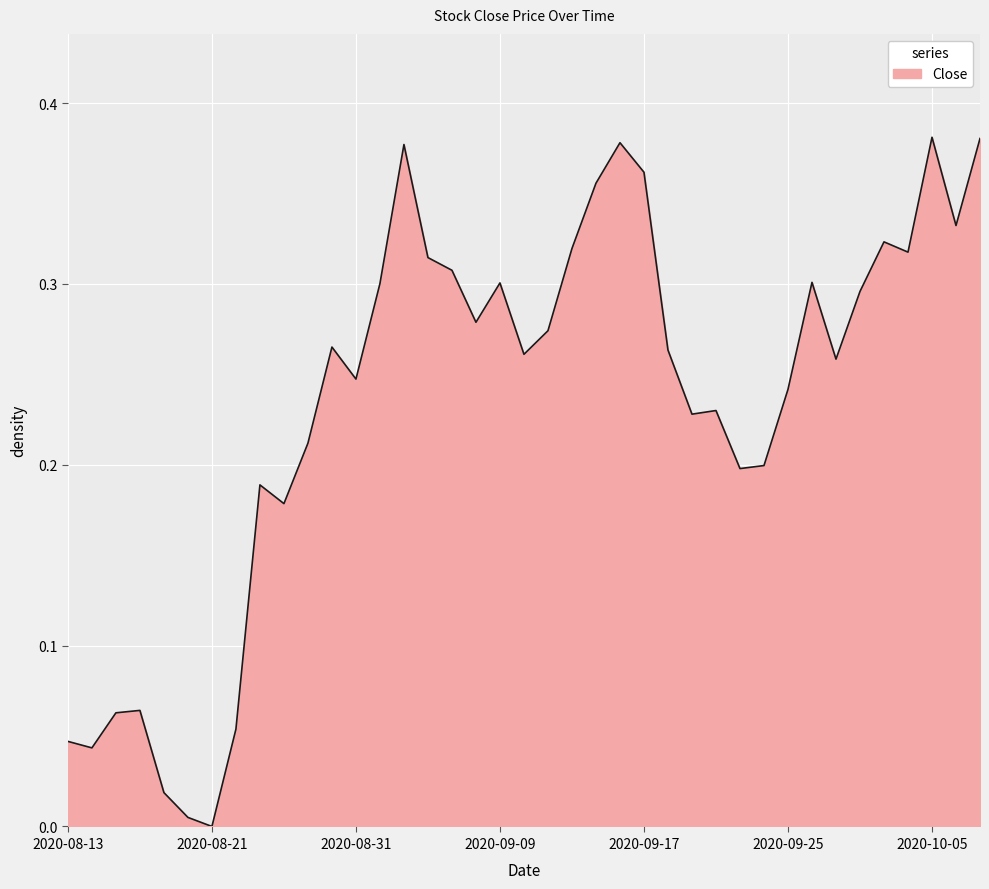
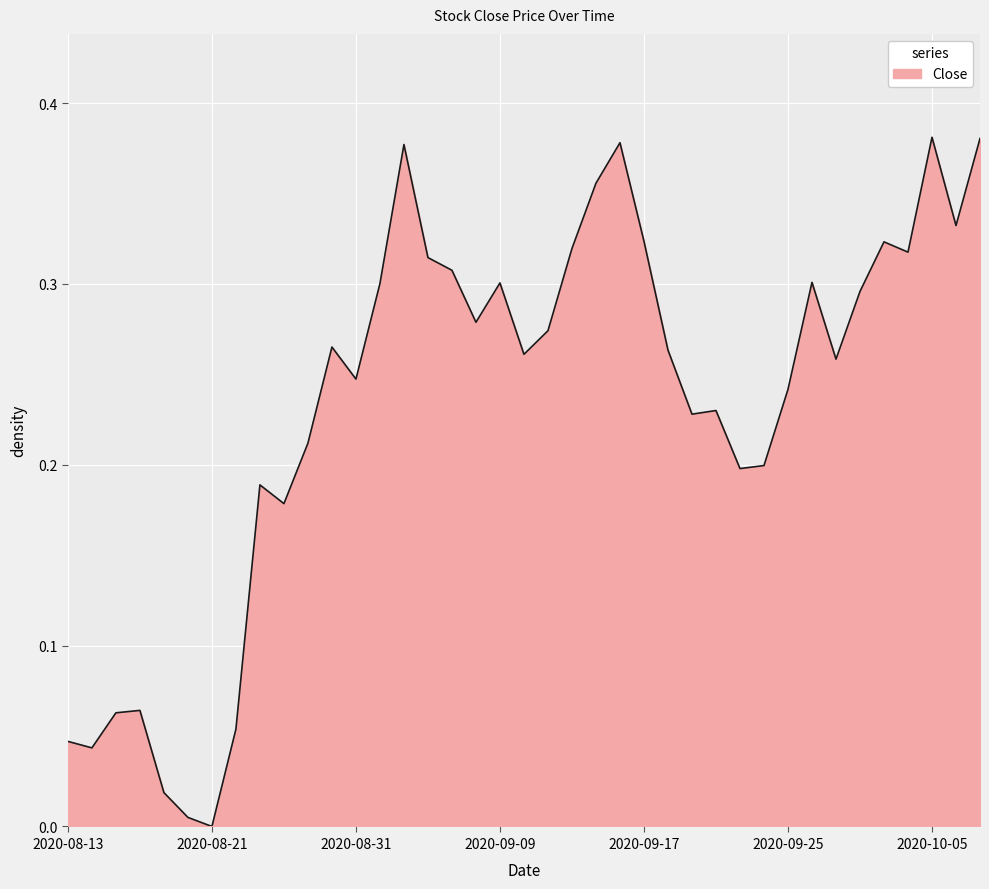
2020-09-17: 0.362 -> 0.324
